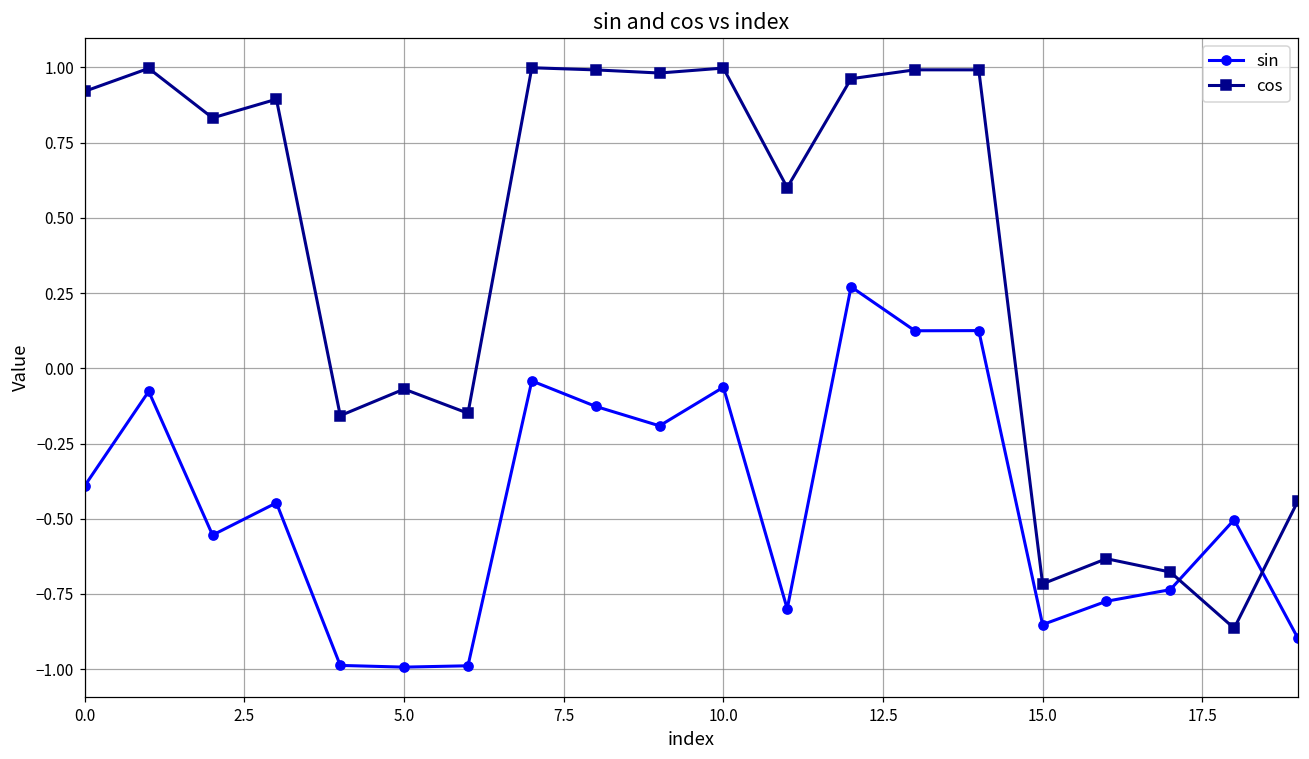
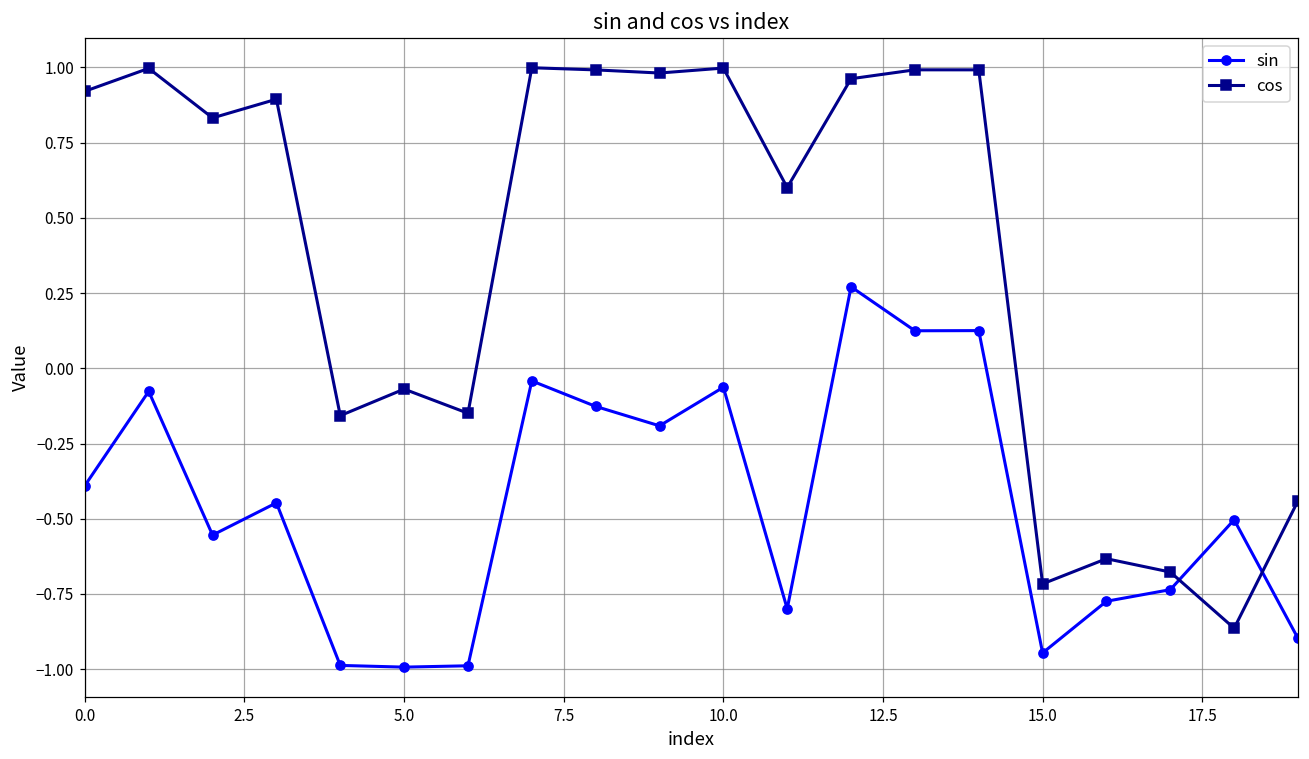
sin, 15.0: -0.85 -> -0.95
